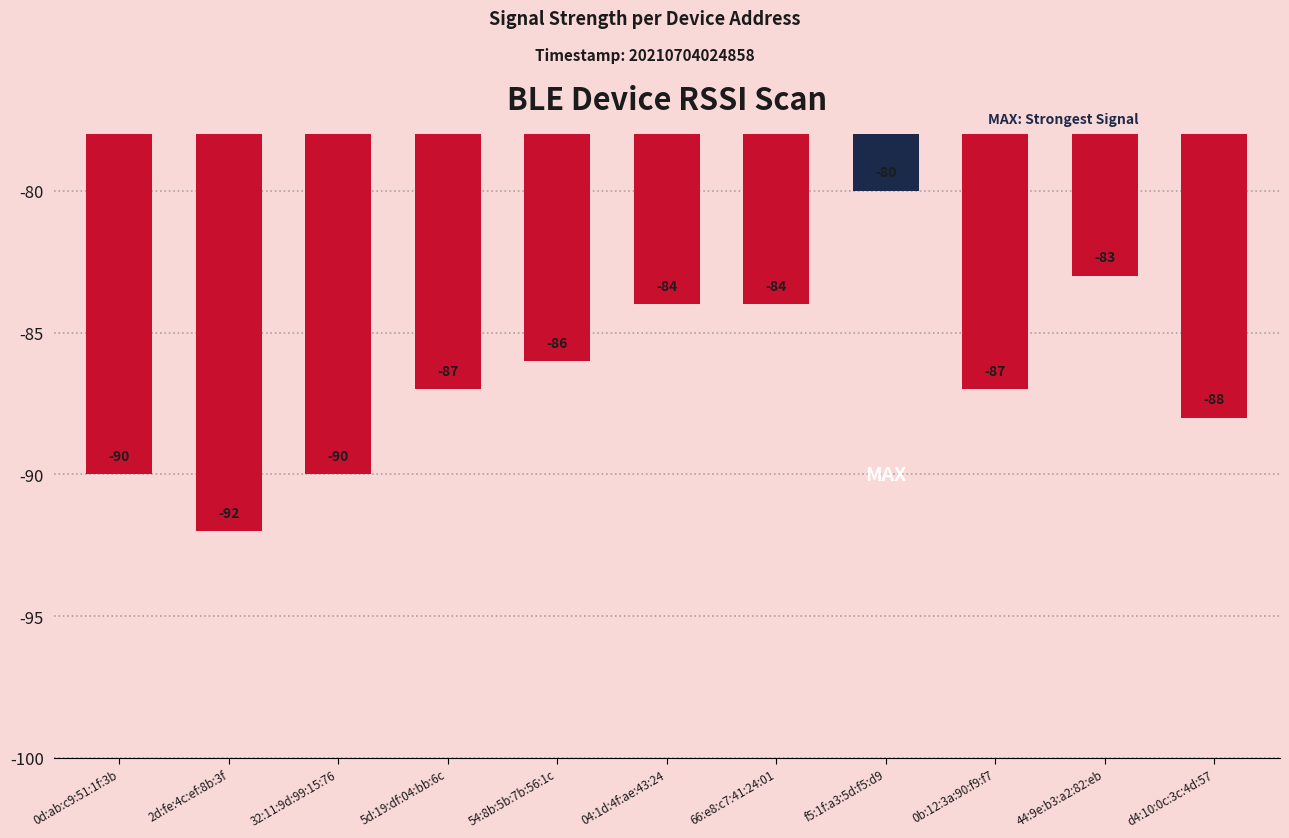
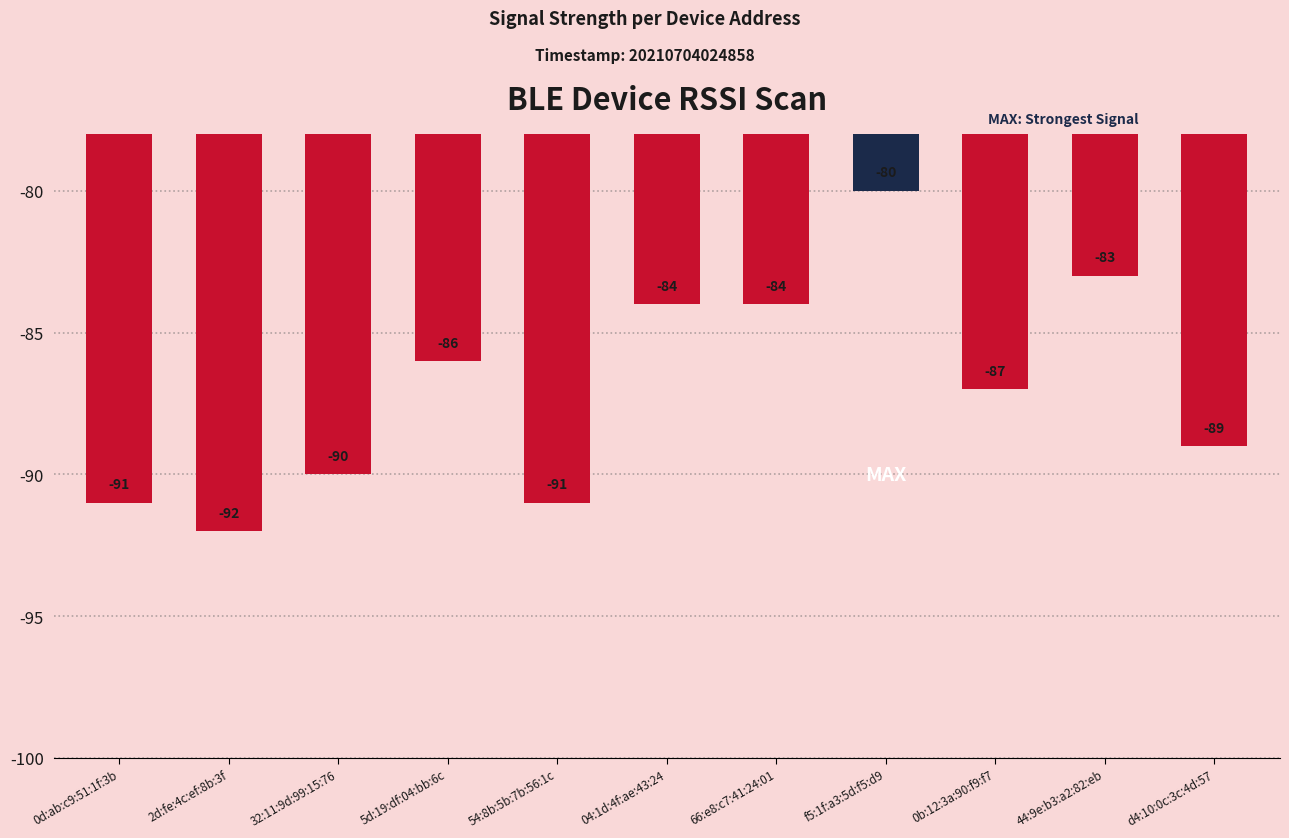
0d:ab:c9:51:1f:3b: -90 -> -91
5d:19:df:04:bb:6c: -87 -> -86
54:8b:5b:7b:56:1c: -86 -> -91
d4:10:0c:3c:4d:57: -88 -> -89
